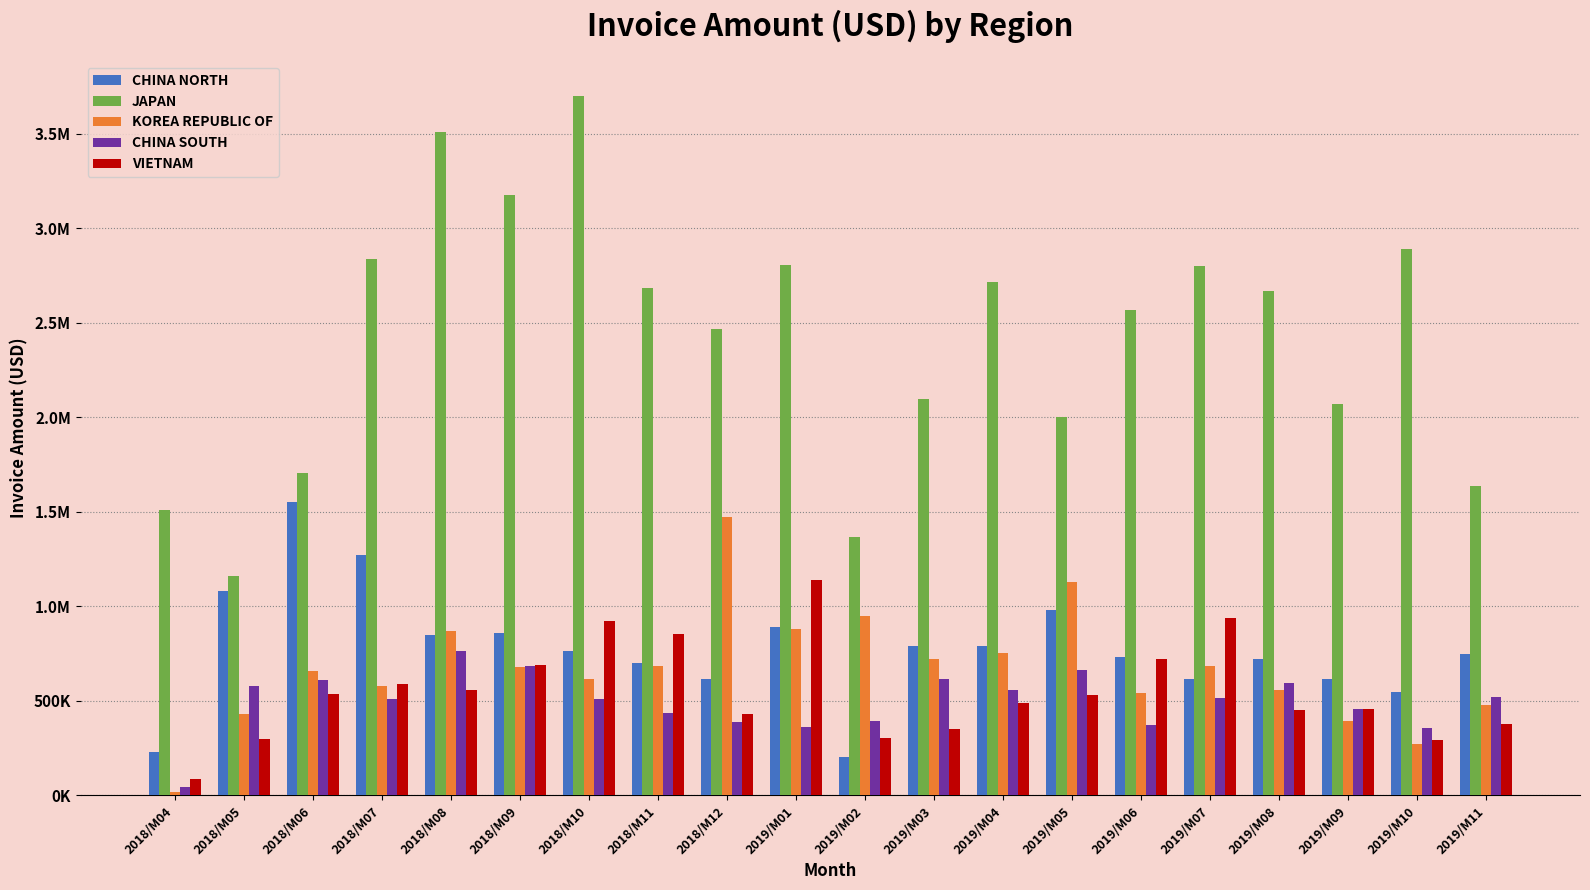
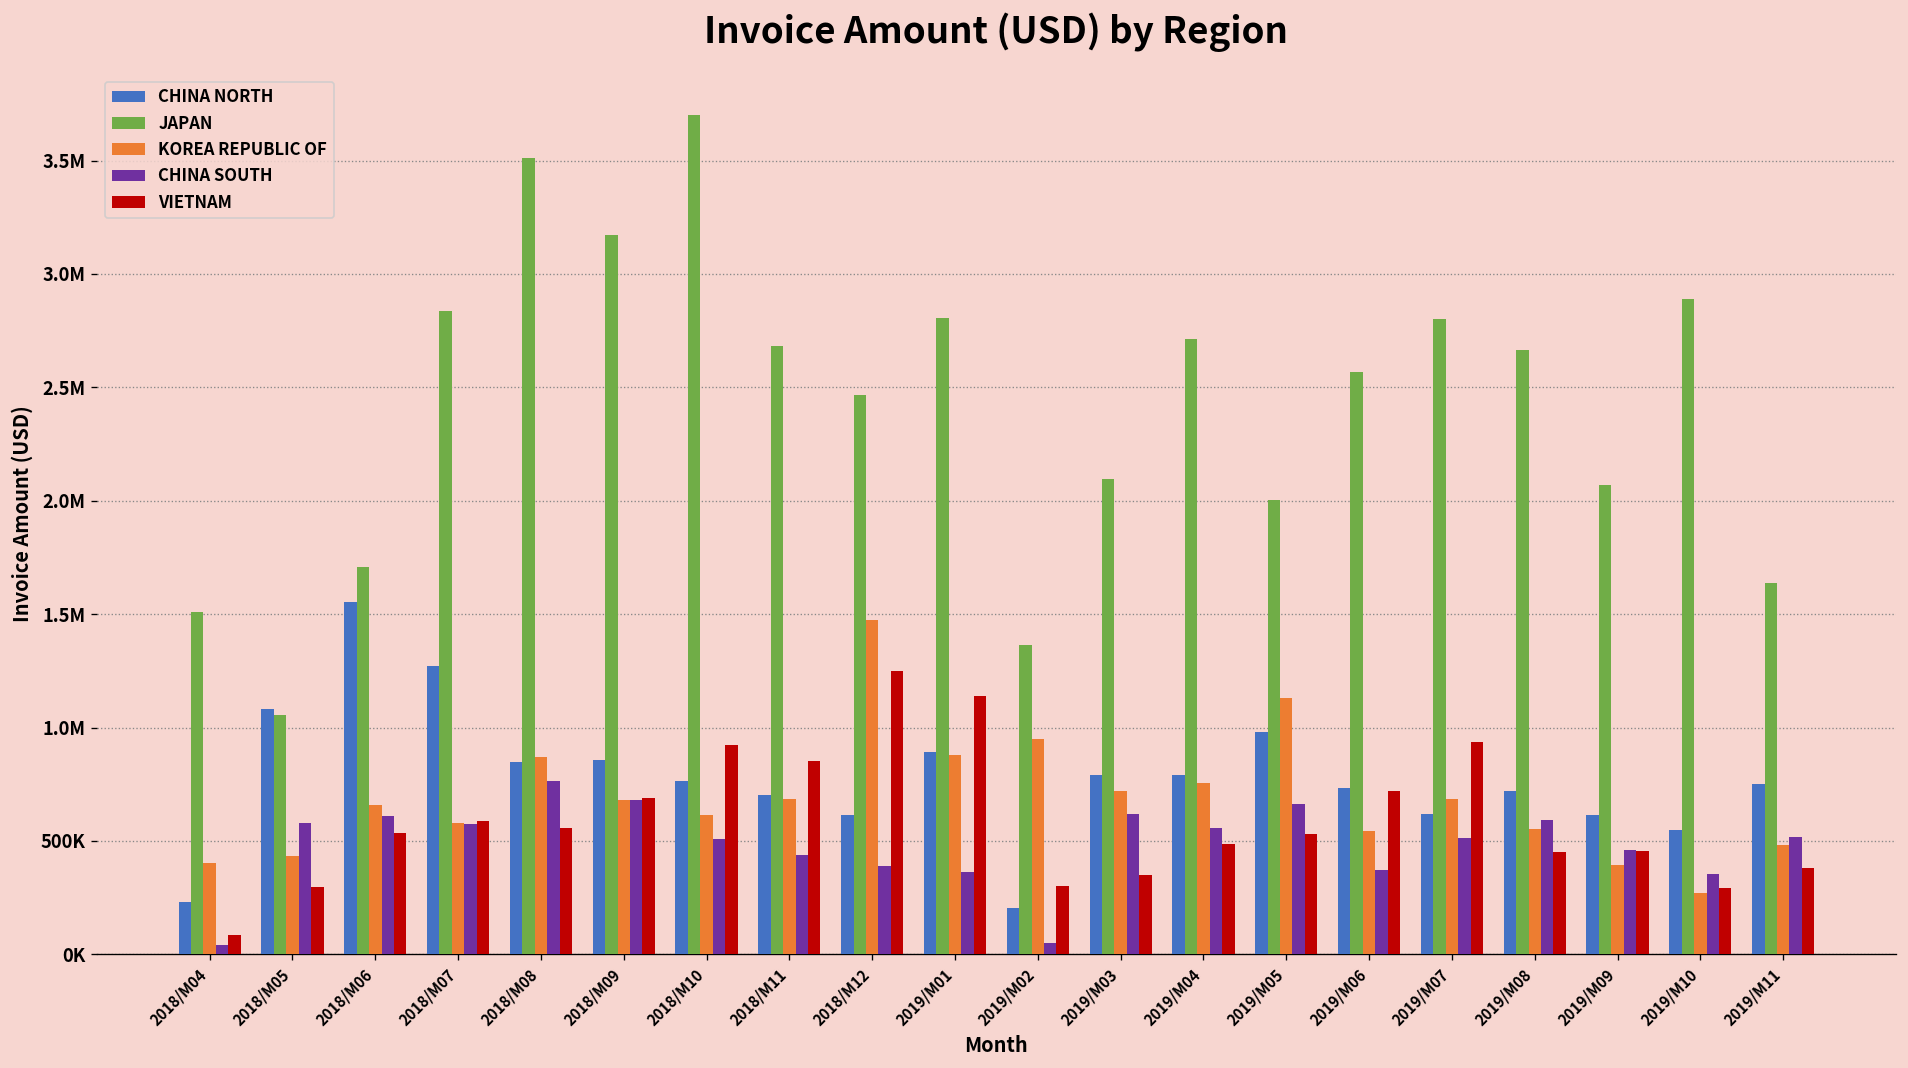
KOREA REPUBLIC OF, 2018/M04: 20000 -> 400000
JAPAN, 2018/M05: 1160000 -> 1050000
CHINA SOUTH, 2018/M07: 510000 -> 580000
VIETNAM, 2018/M12: 430000 -> 1250000
CHINA SOUTH, 2019/M02: 390000 -> 50000
